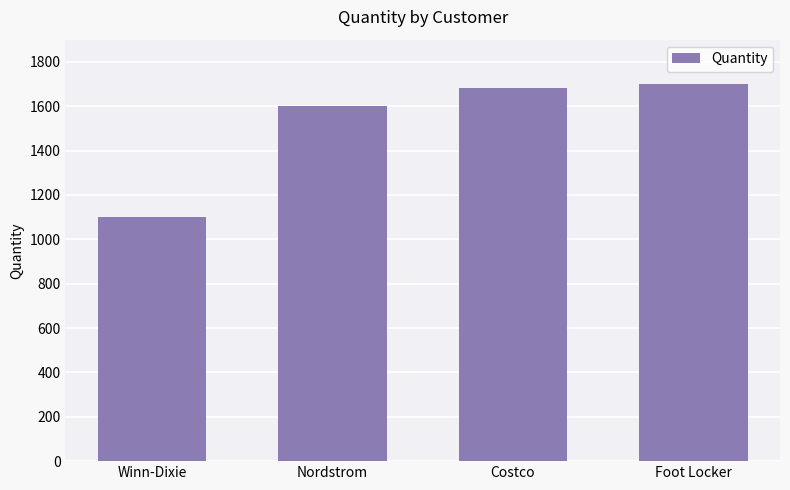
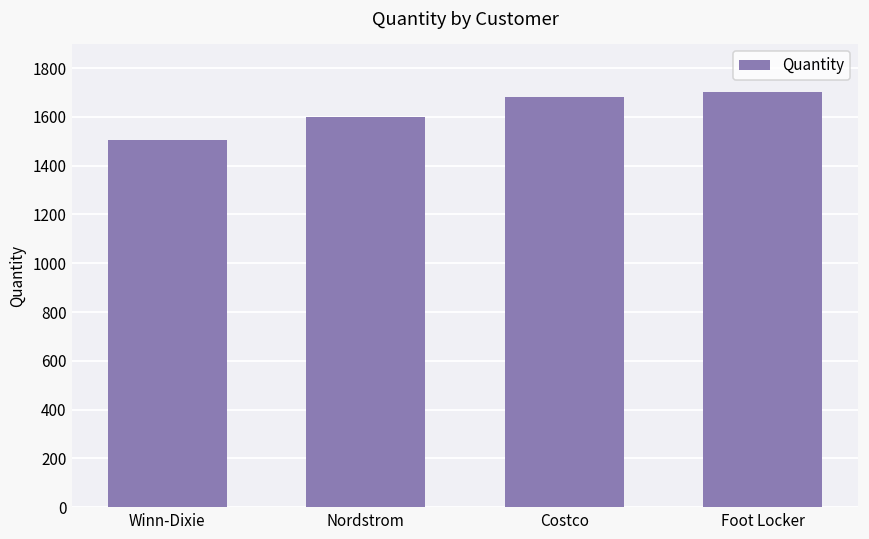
Winn-Dixie: 1100 -> 1510
